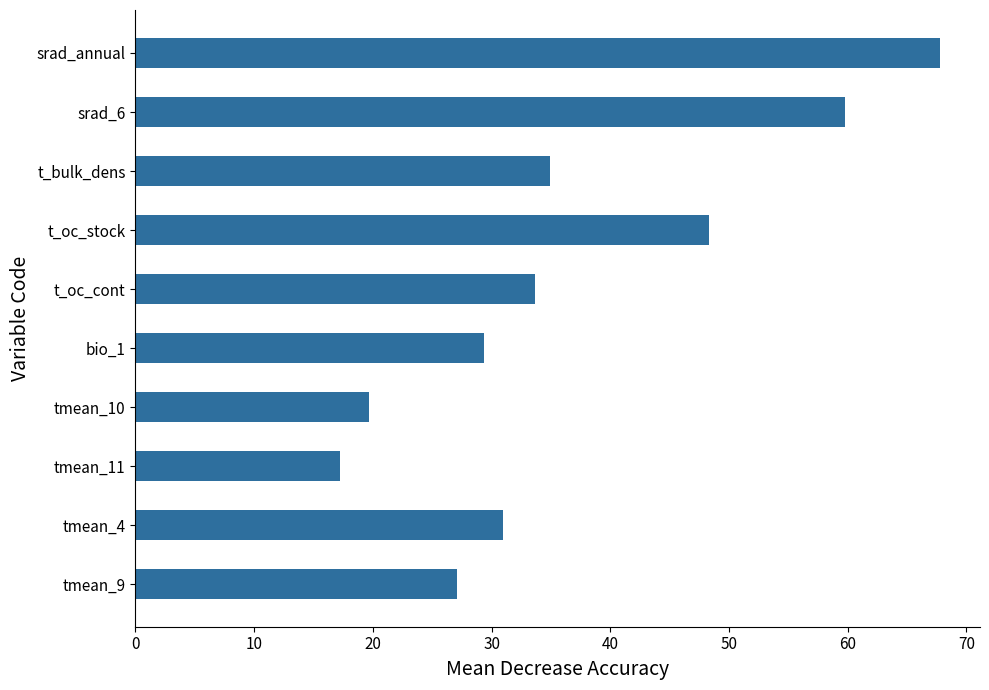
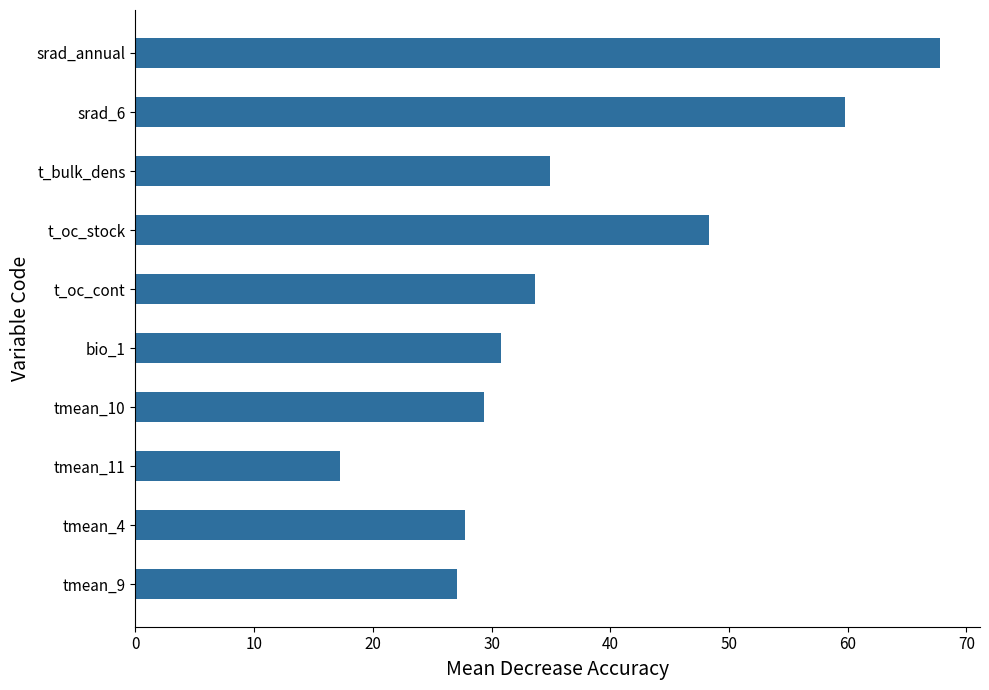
bio_1: 29.4 -> 30.8
tmean_10: 19.7 -> 29.3
tmean_4: 30.9 -> 27.8
